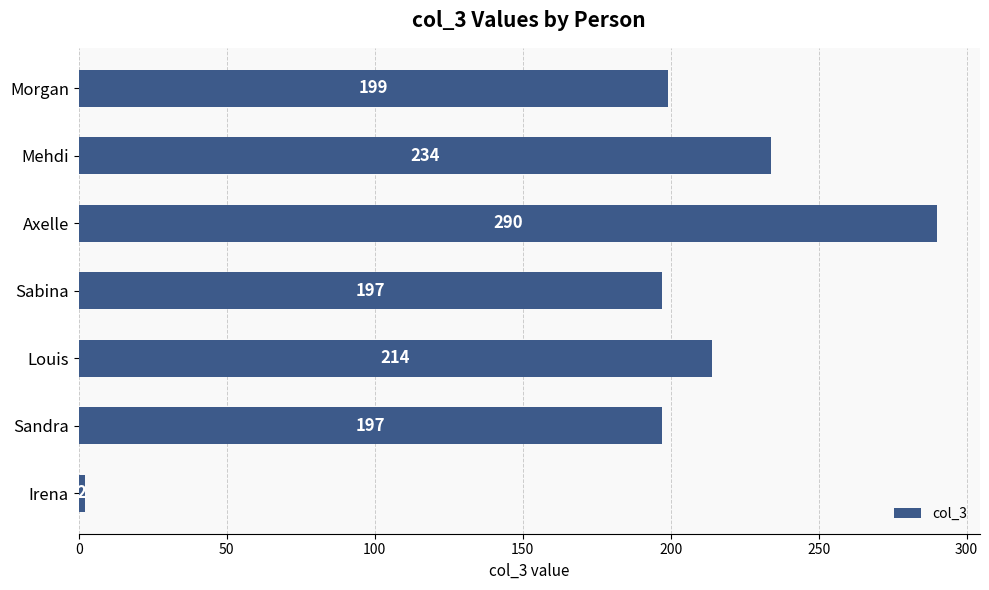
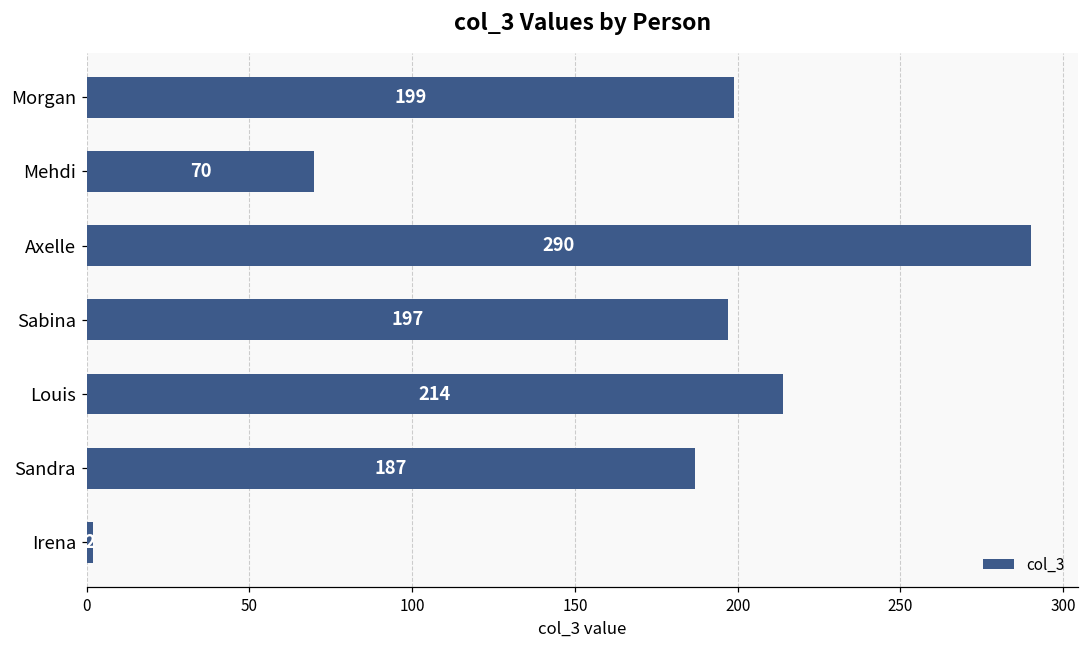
Mehdi: 234 -> 70
Sandra: 197 -> 187
